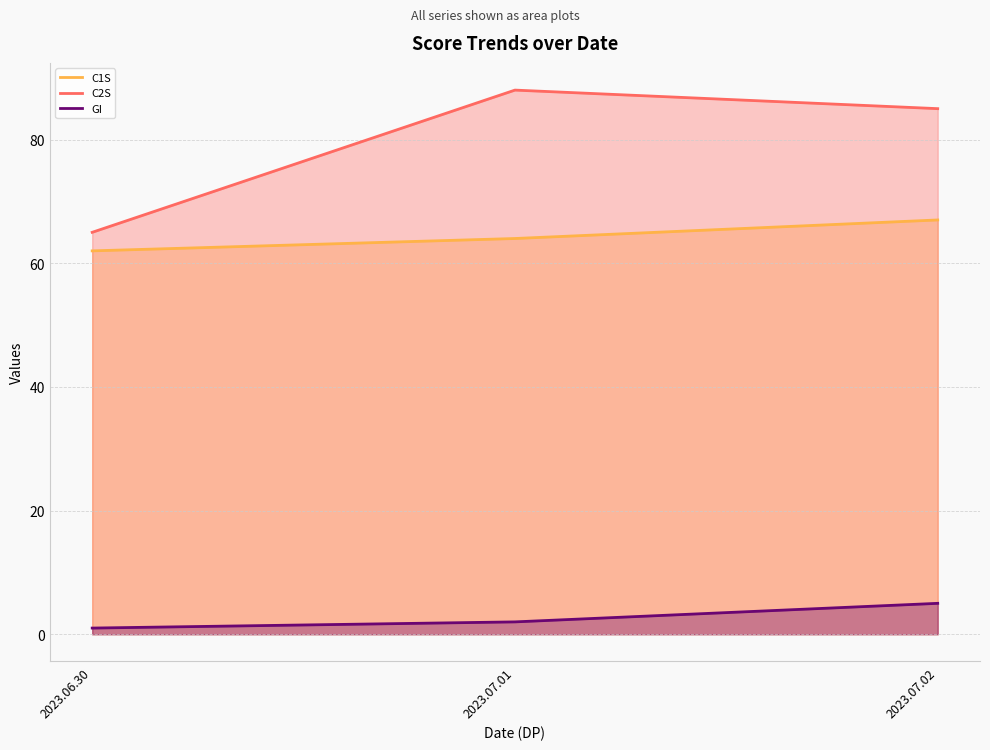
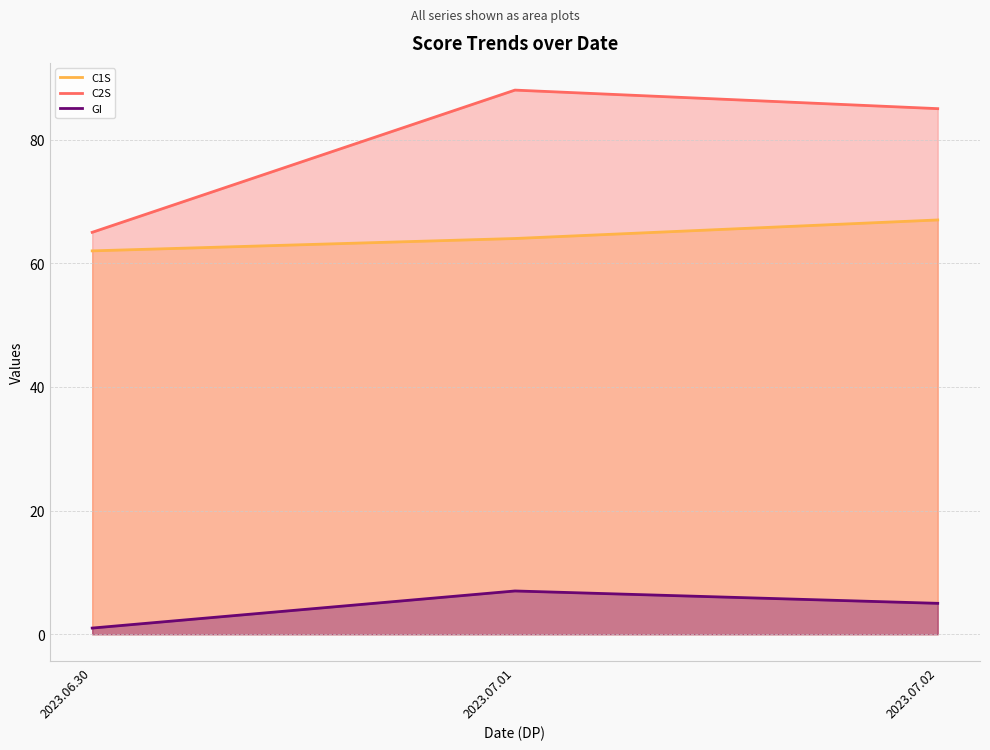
GI, 2023.07.01: 2 -> 7
